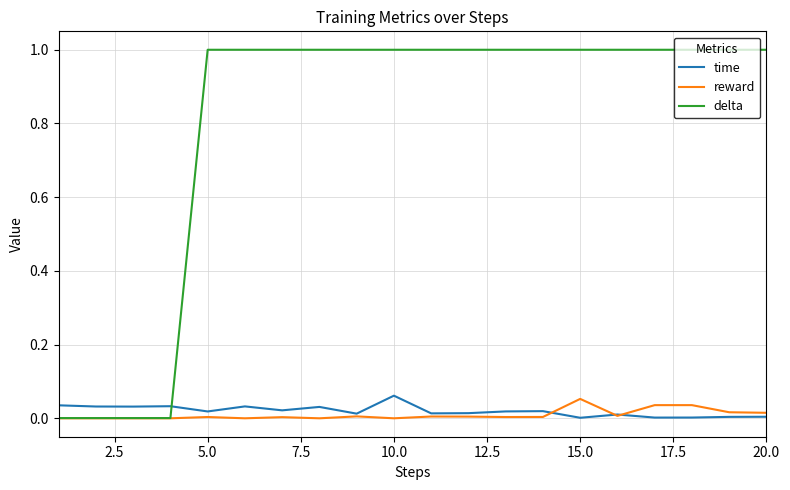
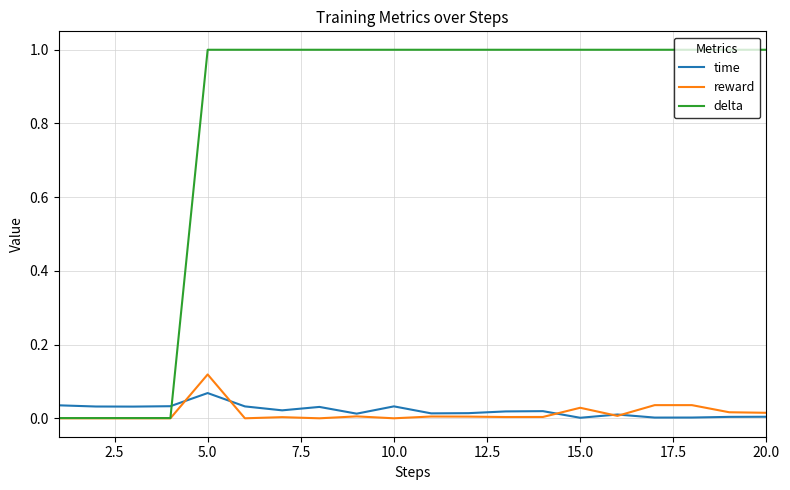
time, 5.0: 0.02 -> 0.07
reward, 5.0: 0.00 -> 0.12
time, 10.0: 0.06 -> 0.03
reward, 15.0: 0.05 -> 0.03
